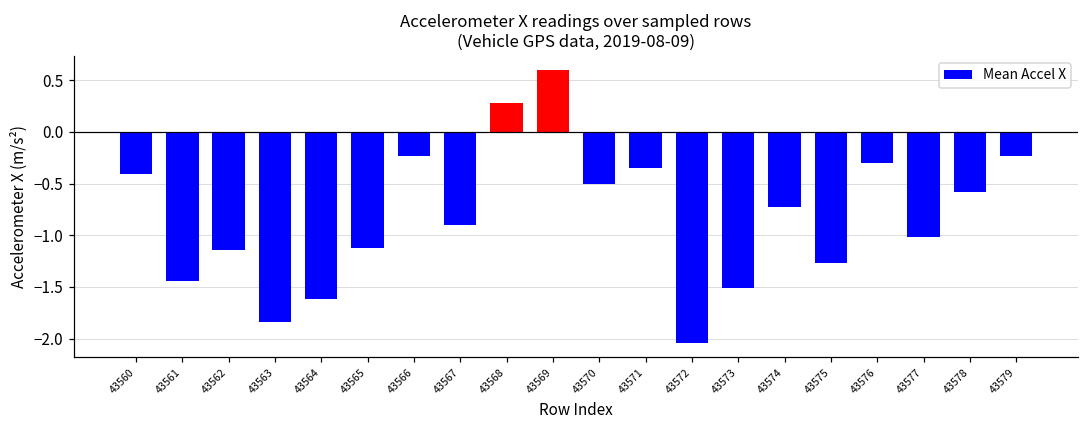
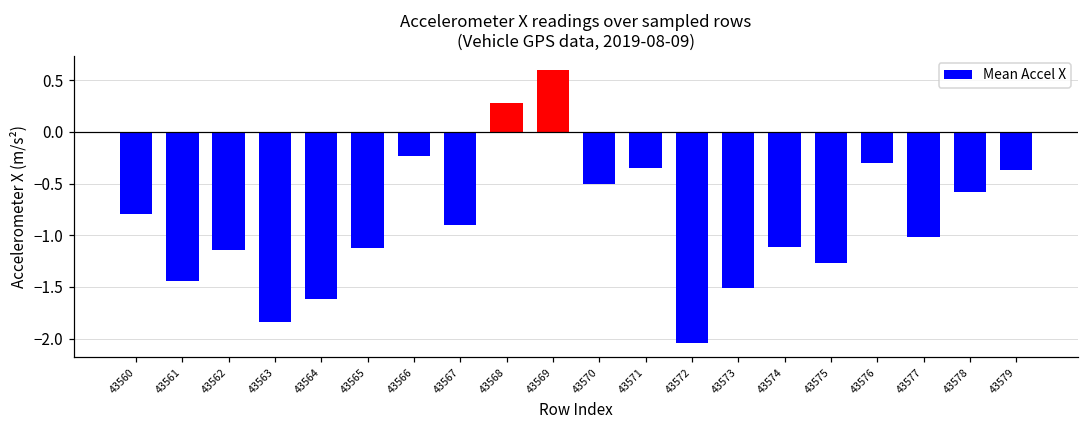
43560: -0.4 -> -0.8
43574: -0.7 -> -1.1
43579: -0.2 -> -0.4
